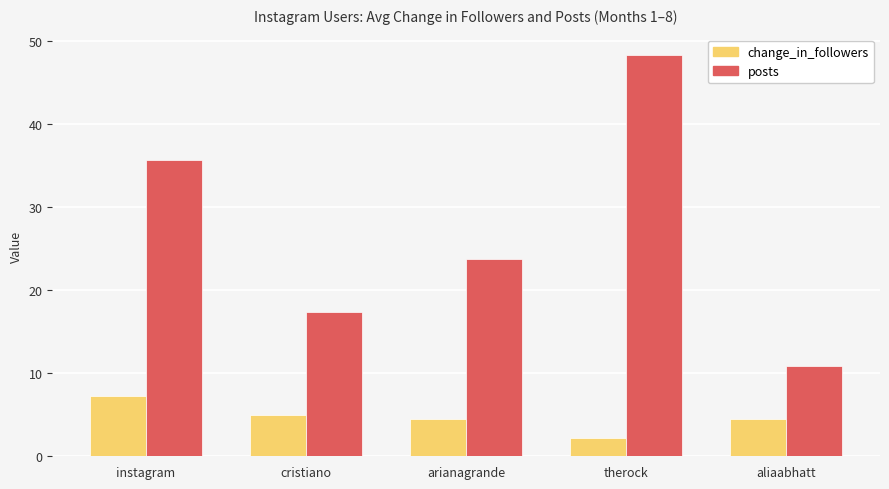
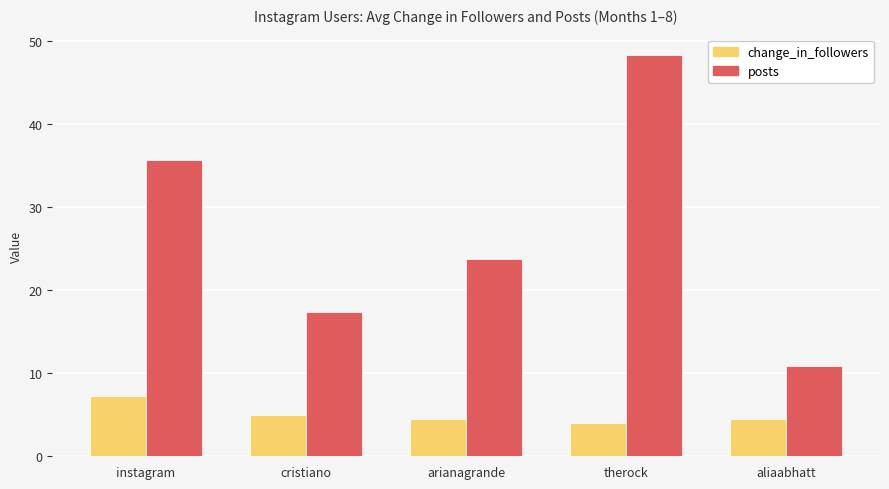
change_in_followers, therock: 2 -> 4
